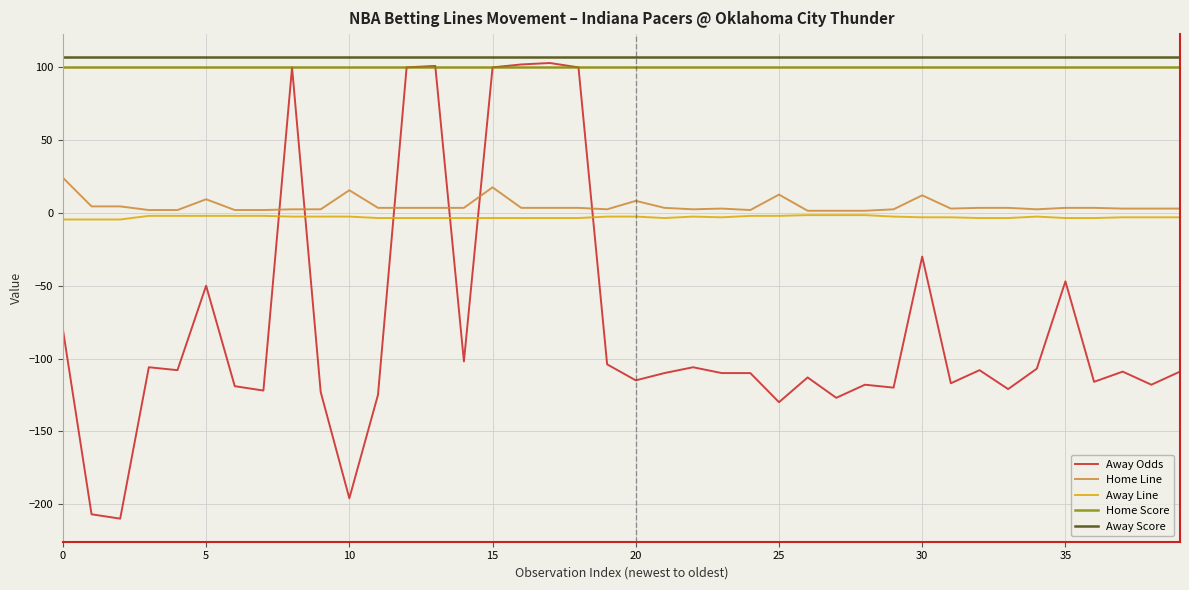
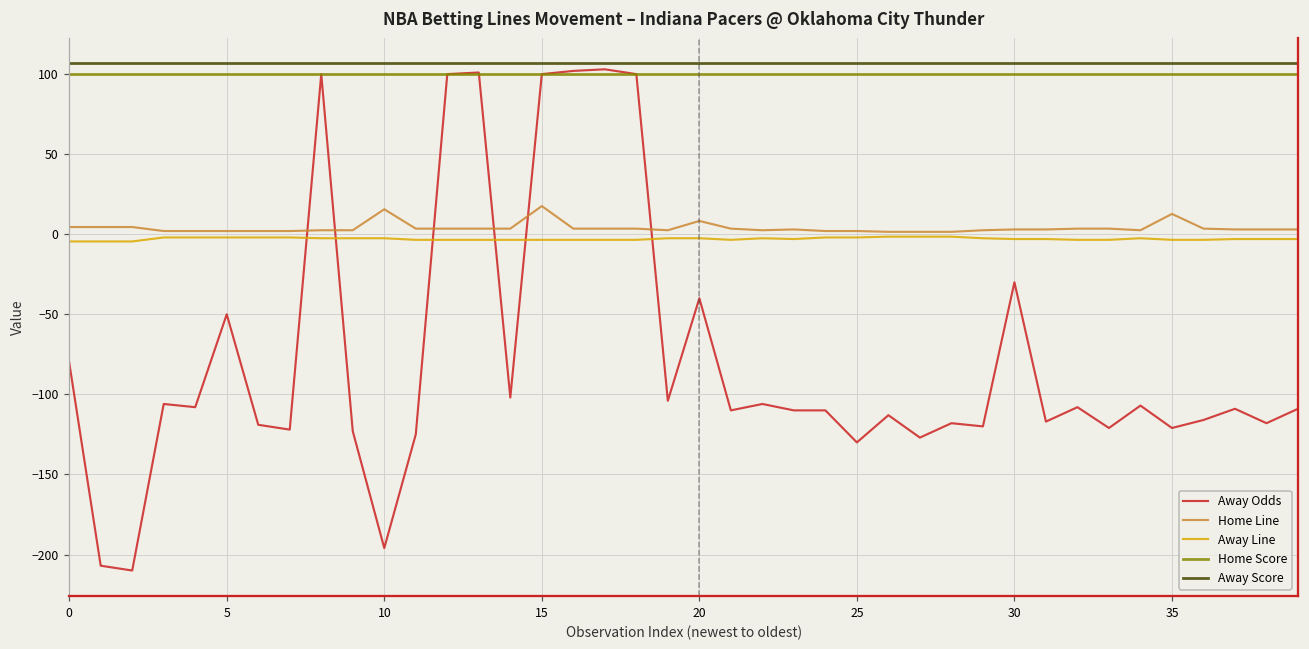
Home Line, 0: 24 -> 5
Home Line, 5: 9 -> 2
Away Odds, 20: -115 -> -40
Home Line, 25: 13 -> 2
Home Line, 30: 12 -> 3
Away Odds, 35: -47 -> -121
Home Line, 35: 4 -> 13
